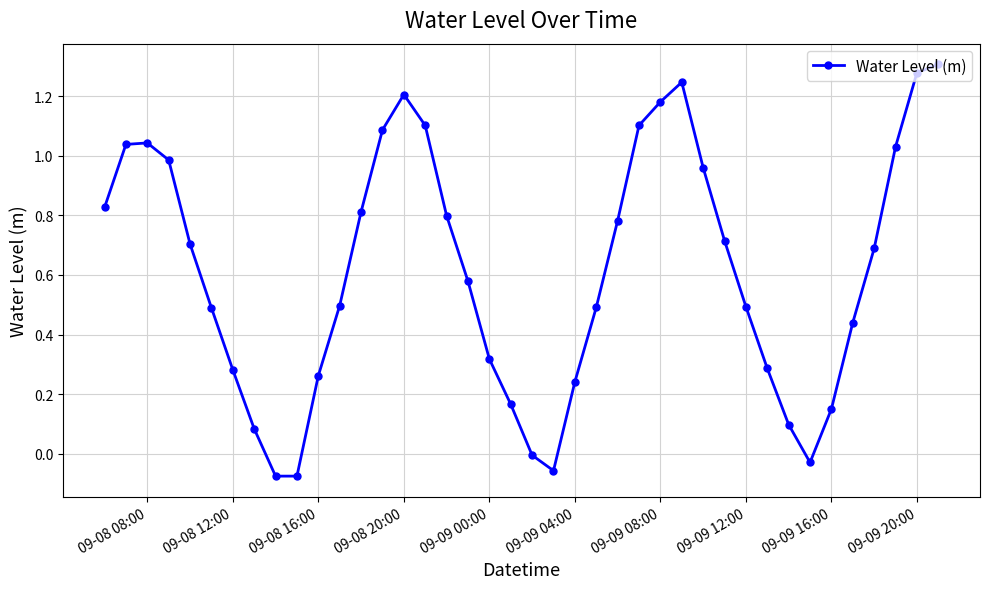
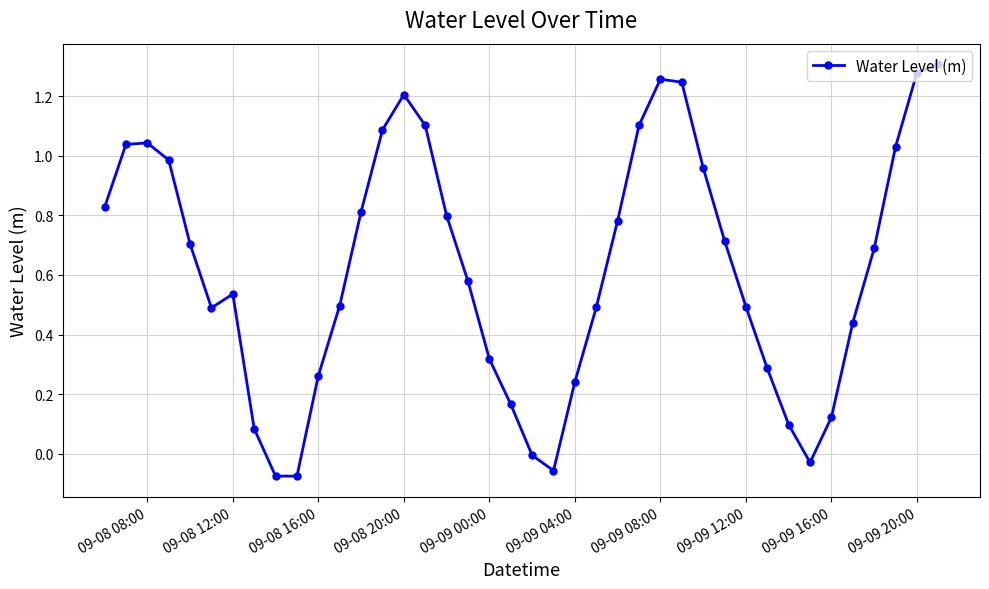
09-08 12:00: 0.28 -> 0.54
09-09 08:00: 1.18 -> 1.26
09-09 16:00: 0.15 -> 0.12
